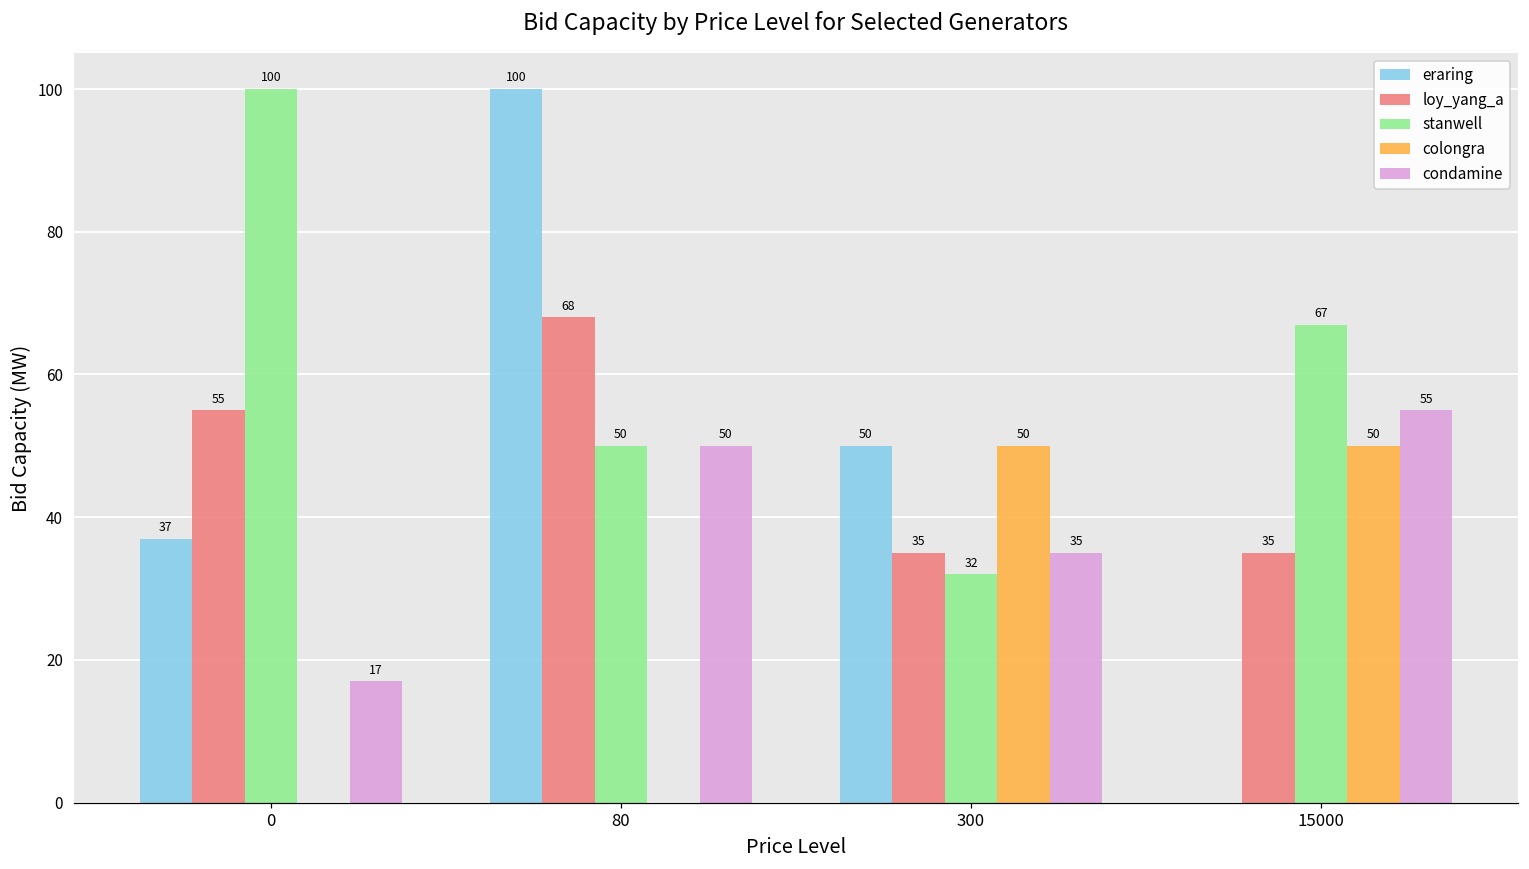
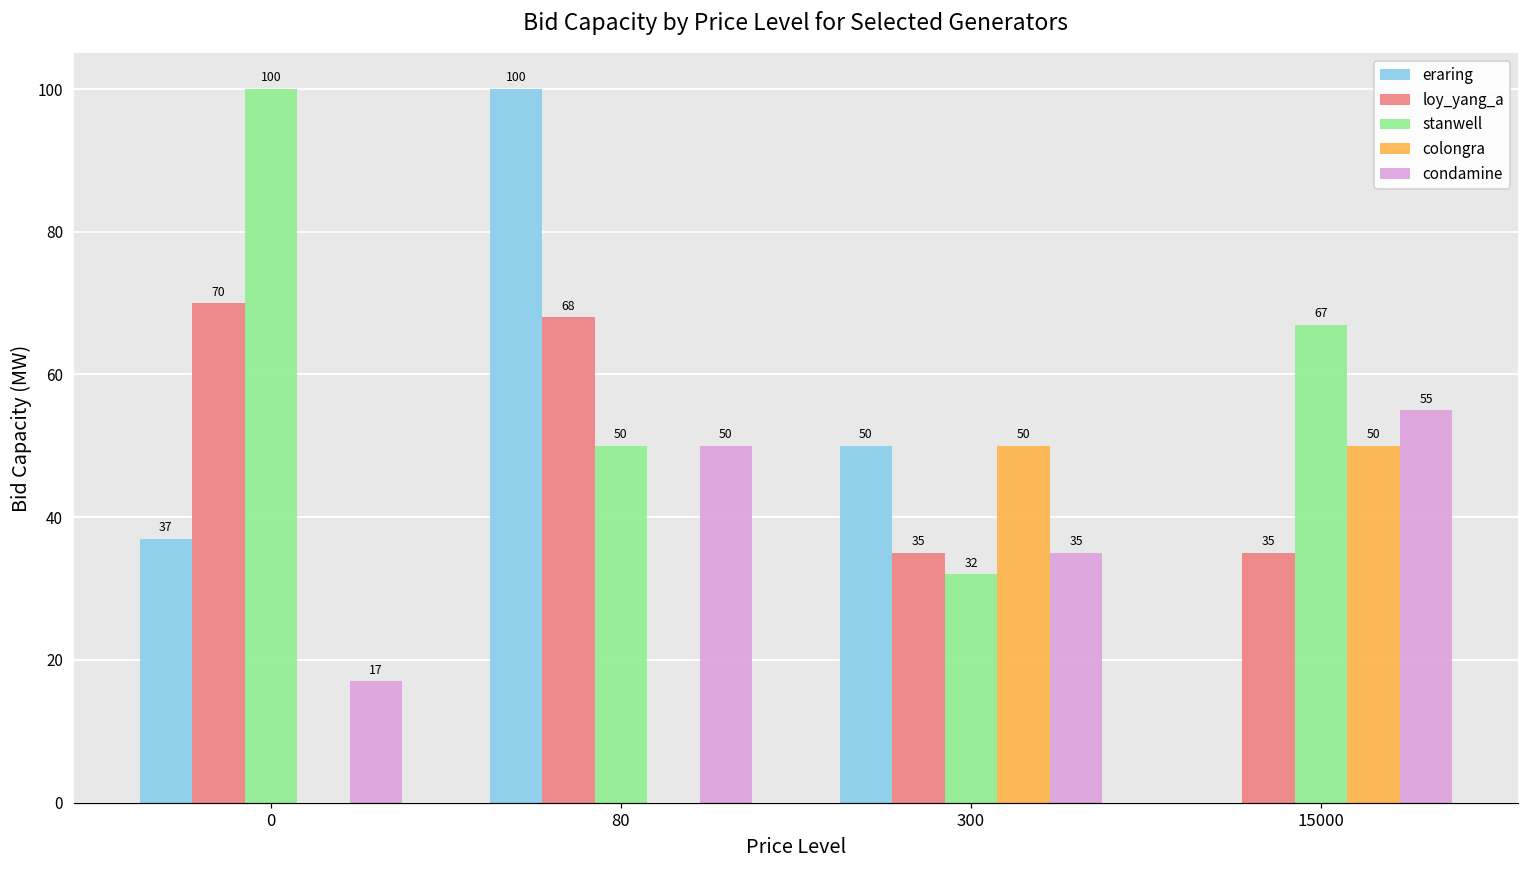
loy_yang_a, 0: 55 -> 70
